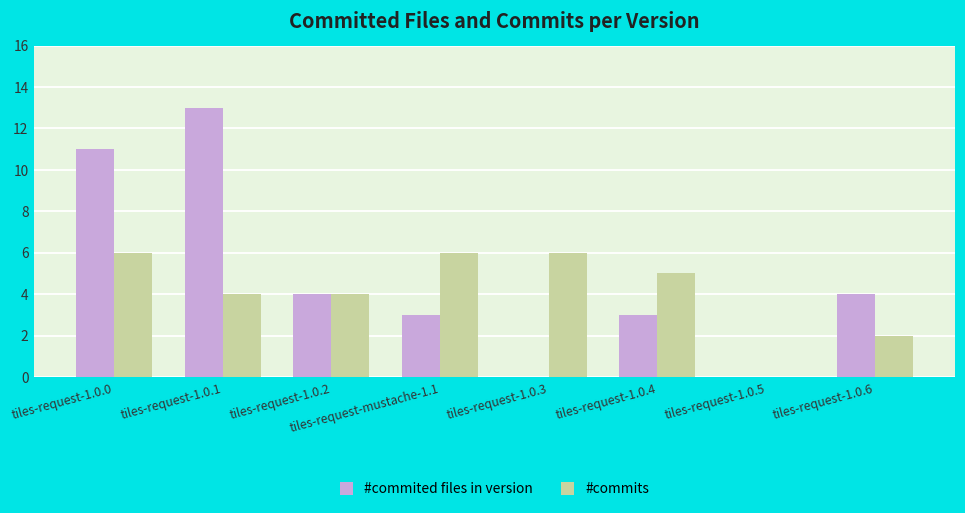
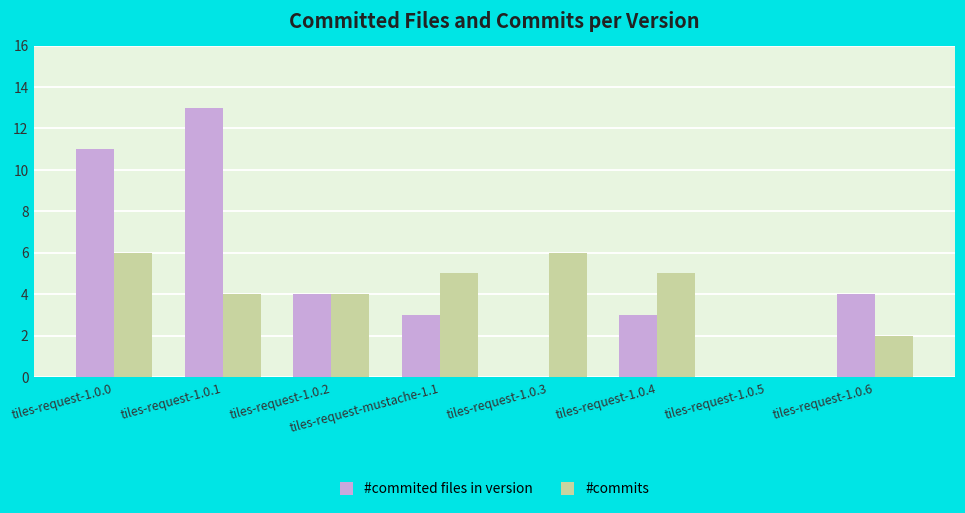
#commits, tiles-request-mustache-1.1: 6 -> 5
